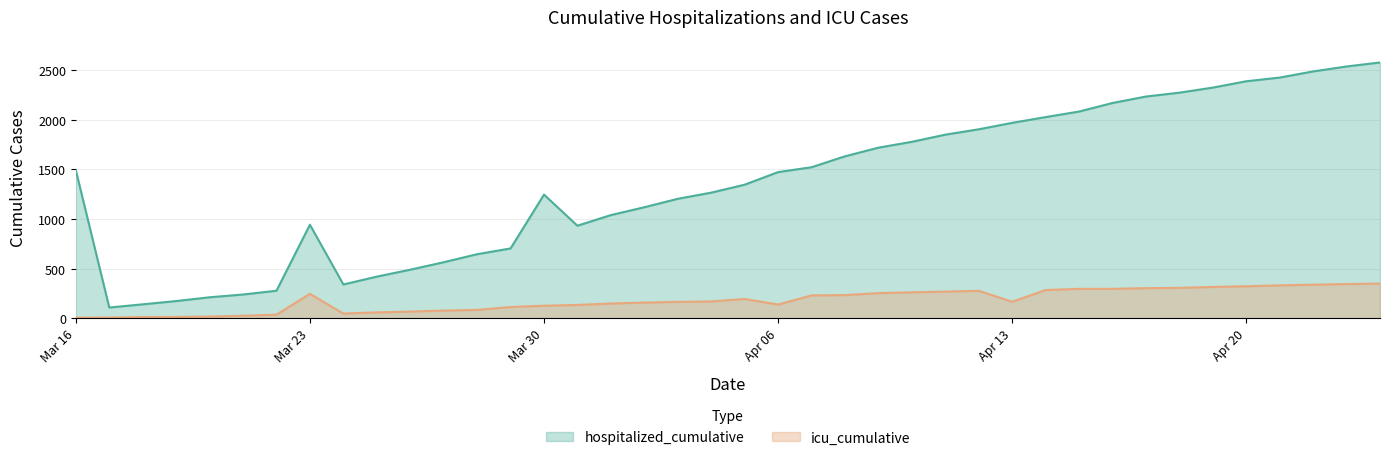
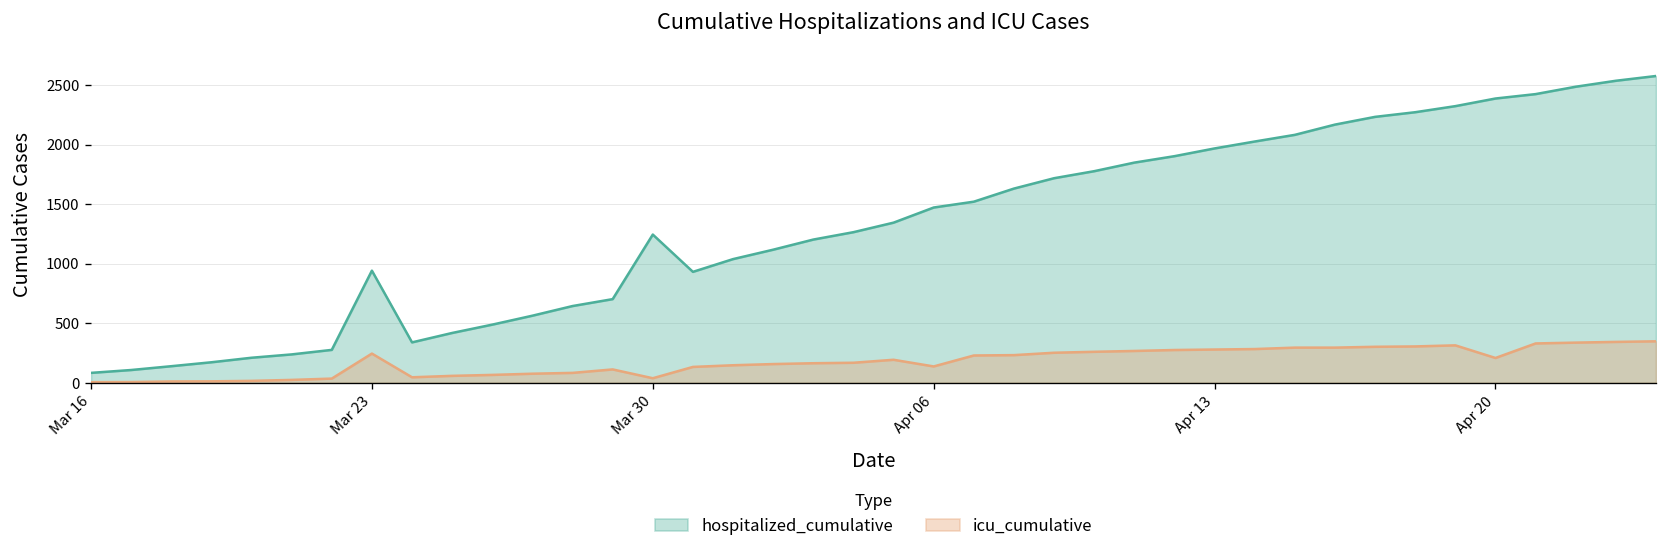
hospitalized_cumulative, Mar 16: 1500 -> 100
icu_cumulative, Mar 30: 100 -> 0
icu_cumulative, Apr 13: 200 -> 300
icu_cumulative, Apr 20: 300 -> 200
